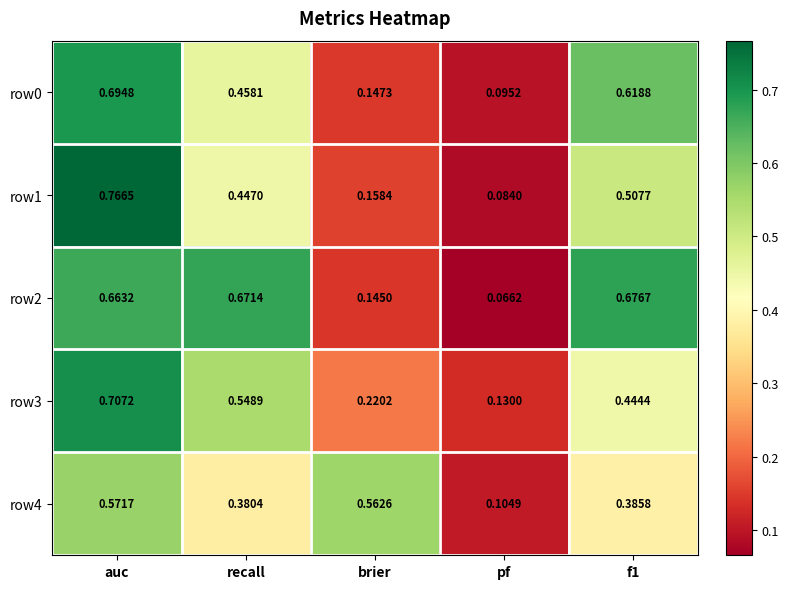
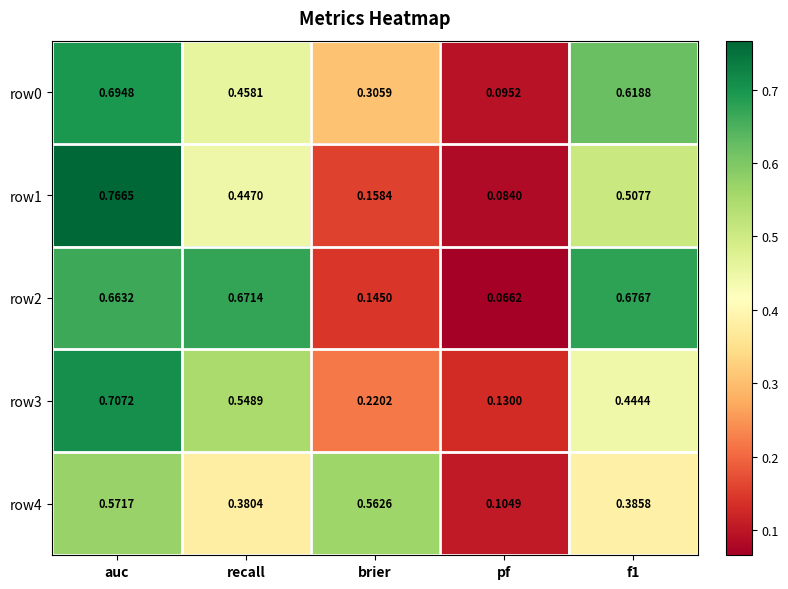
row0, brier: 0.1473 -> 0.3059
